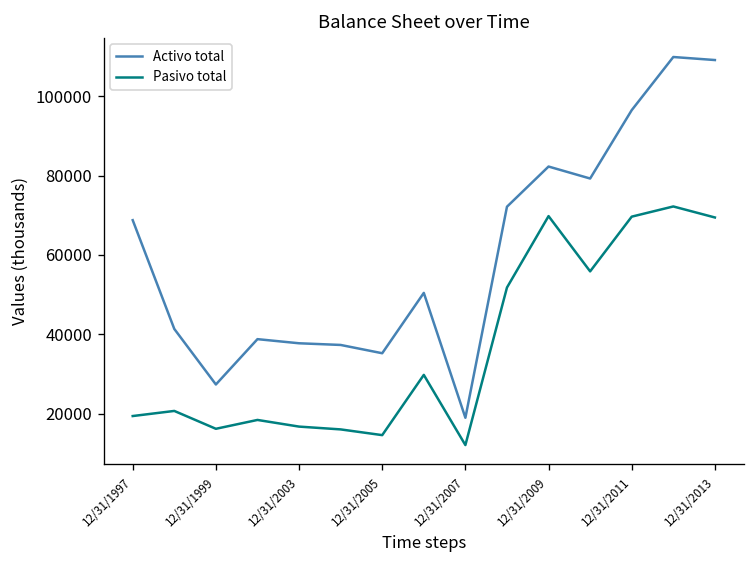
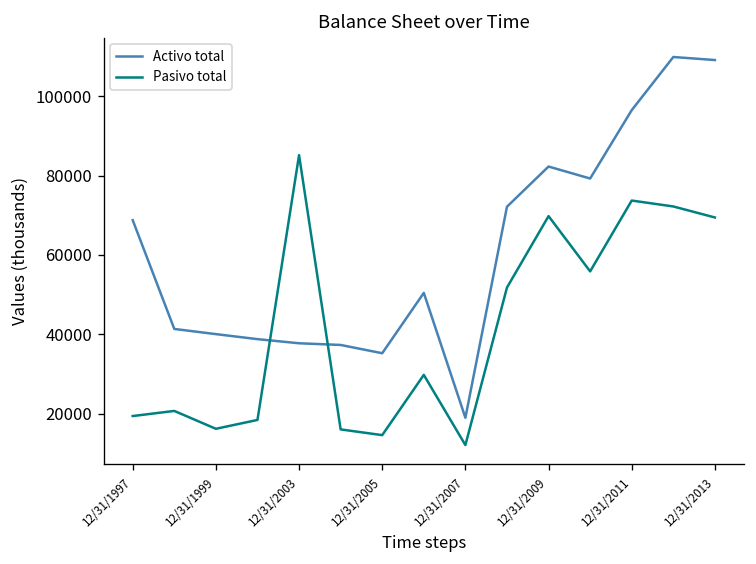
Activo total, 12/31/1999: 27000 -> 40000
Pasivo total, 12/31/2003: 17000 -> 85000
Pasivo total, 12/31/2011: 70000 -> 74000
